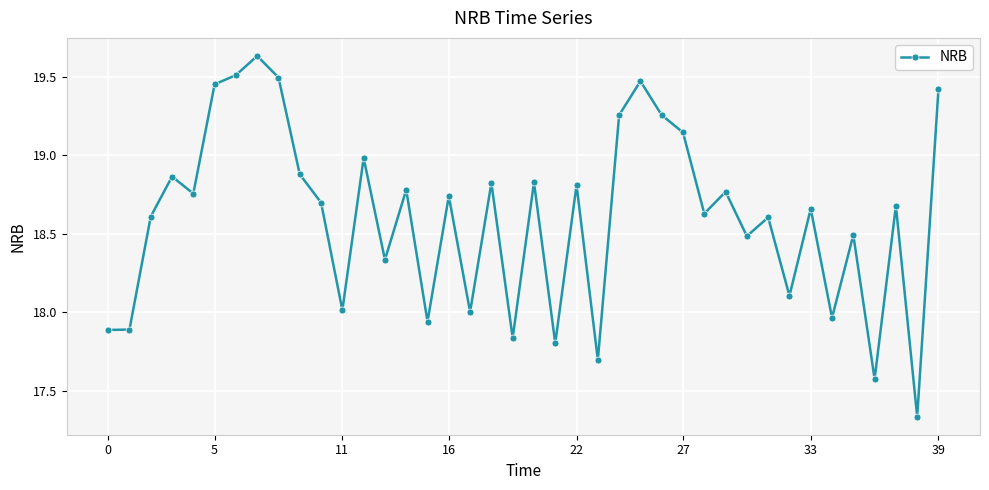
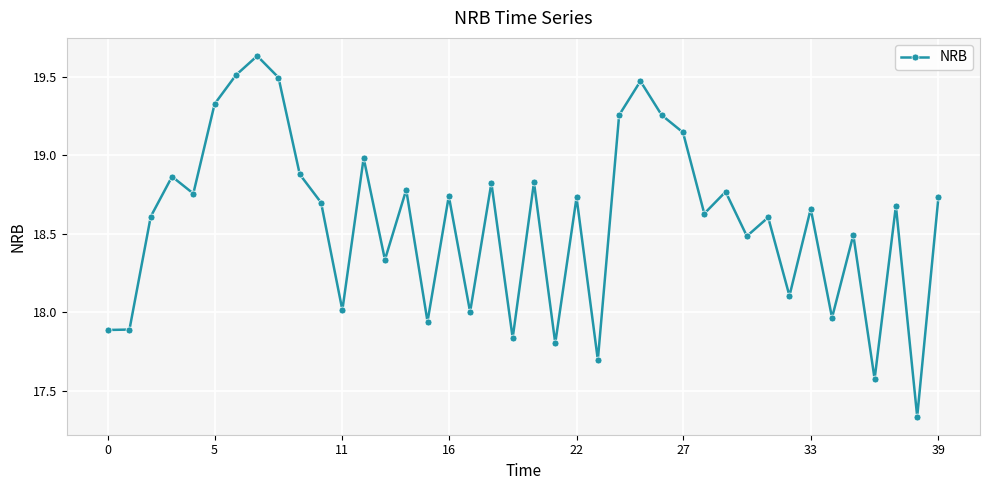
5: 19.45 -> 19.33
22: 18.81 -> 18.73
39: 19.42 -> 18.74
